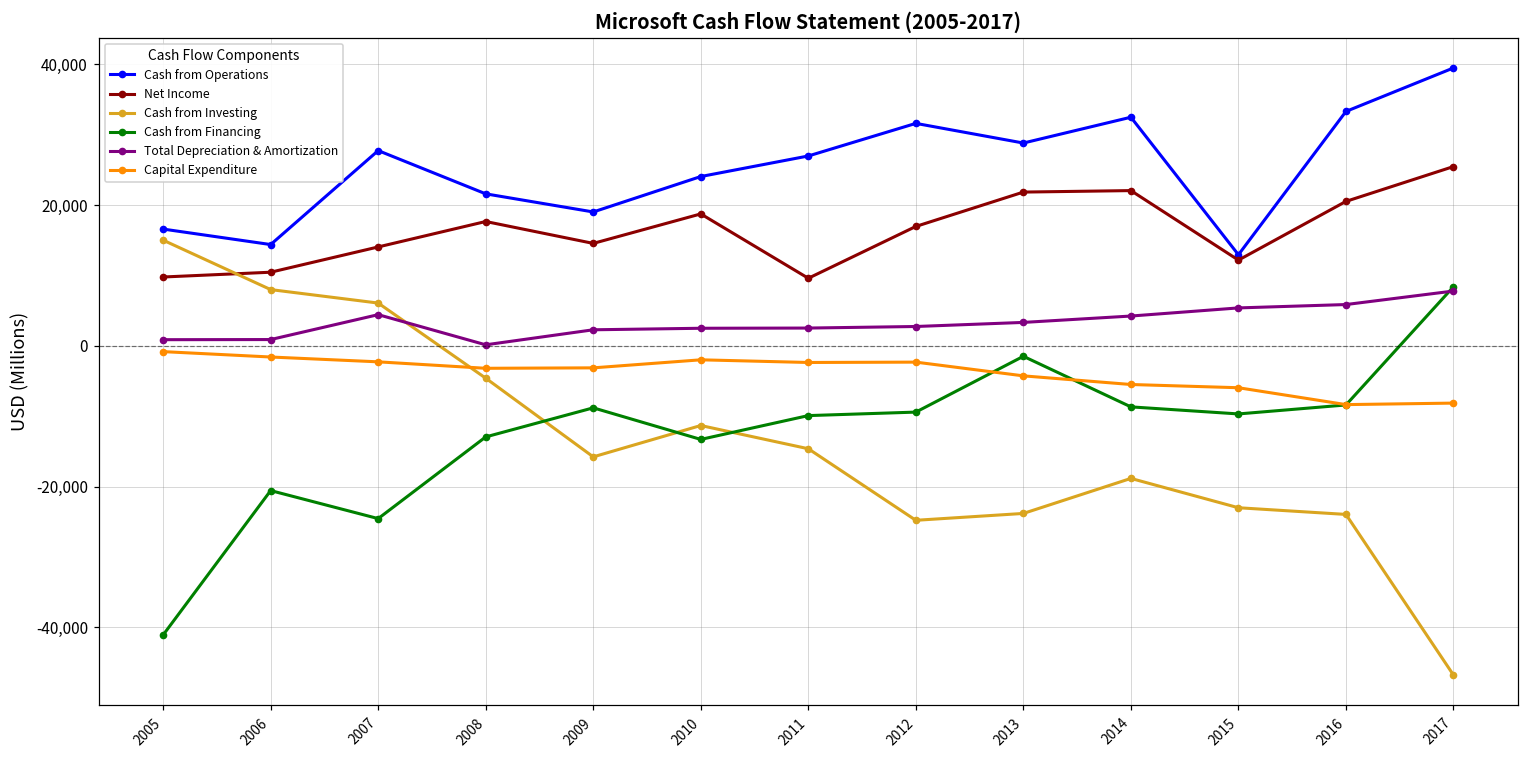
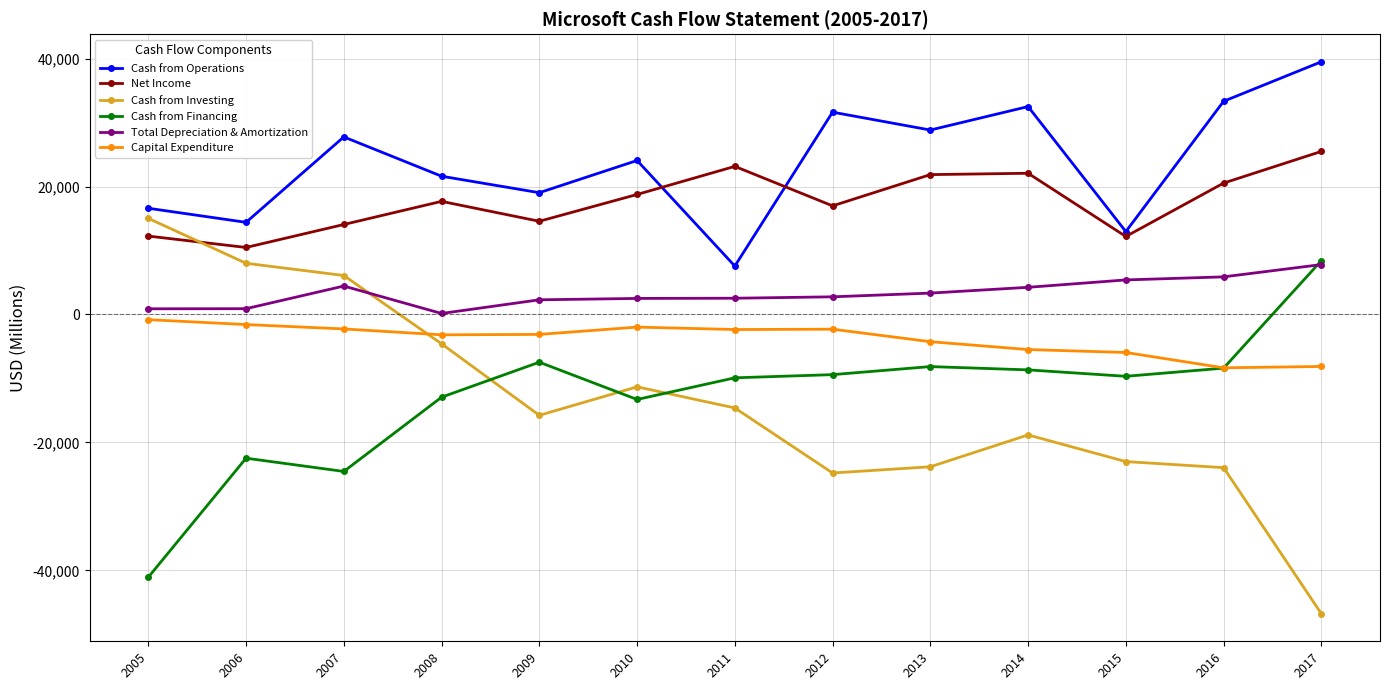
Net Income, 2005: 10,000 -> 12,000
Cash from Financing, 2006: -21,000 -> -22,000
Cash from Financing, 2009: -9,000 -> -7,000
Cash from Operations, 2011: 27,000 -> 8,000
Net Income, 2011: 10,000 -> 23,000
Cash from Financing, 2013: -1,000 -> -8,000
